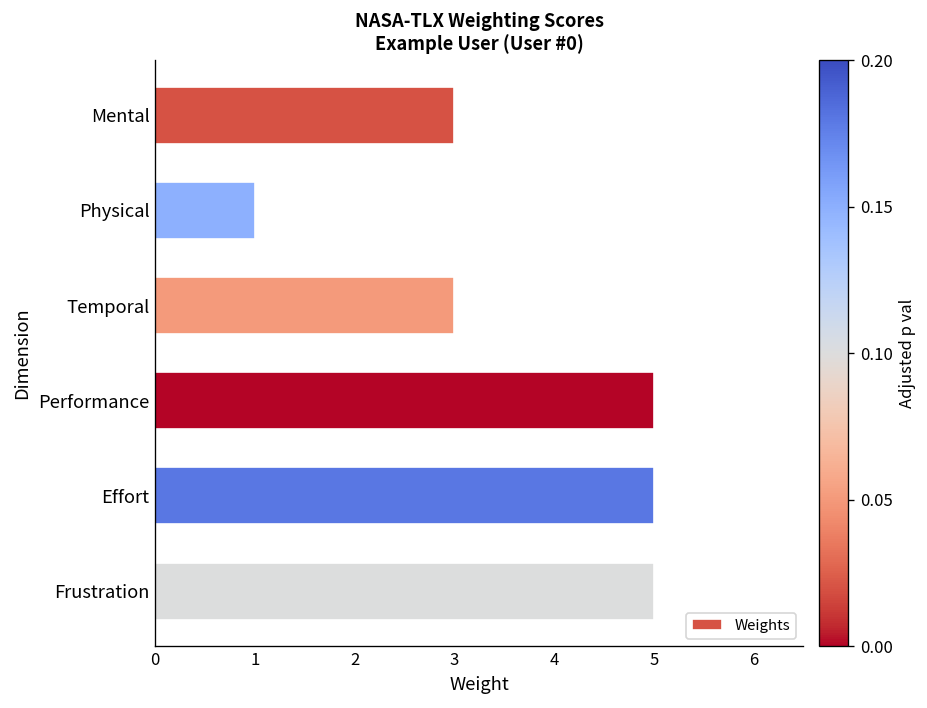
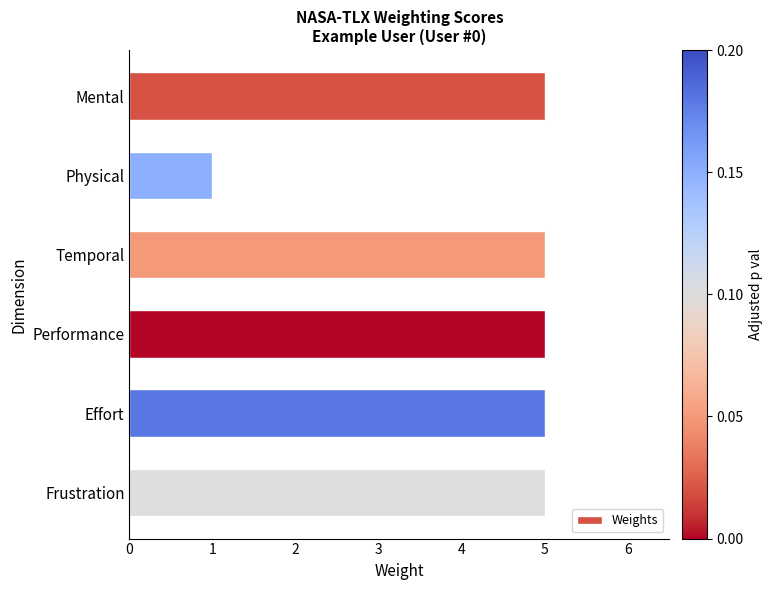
Mental: 3 -> 5
Temporal: 3 -> 5
